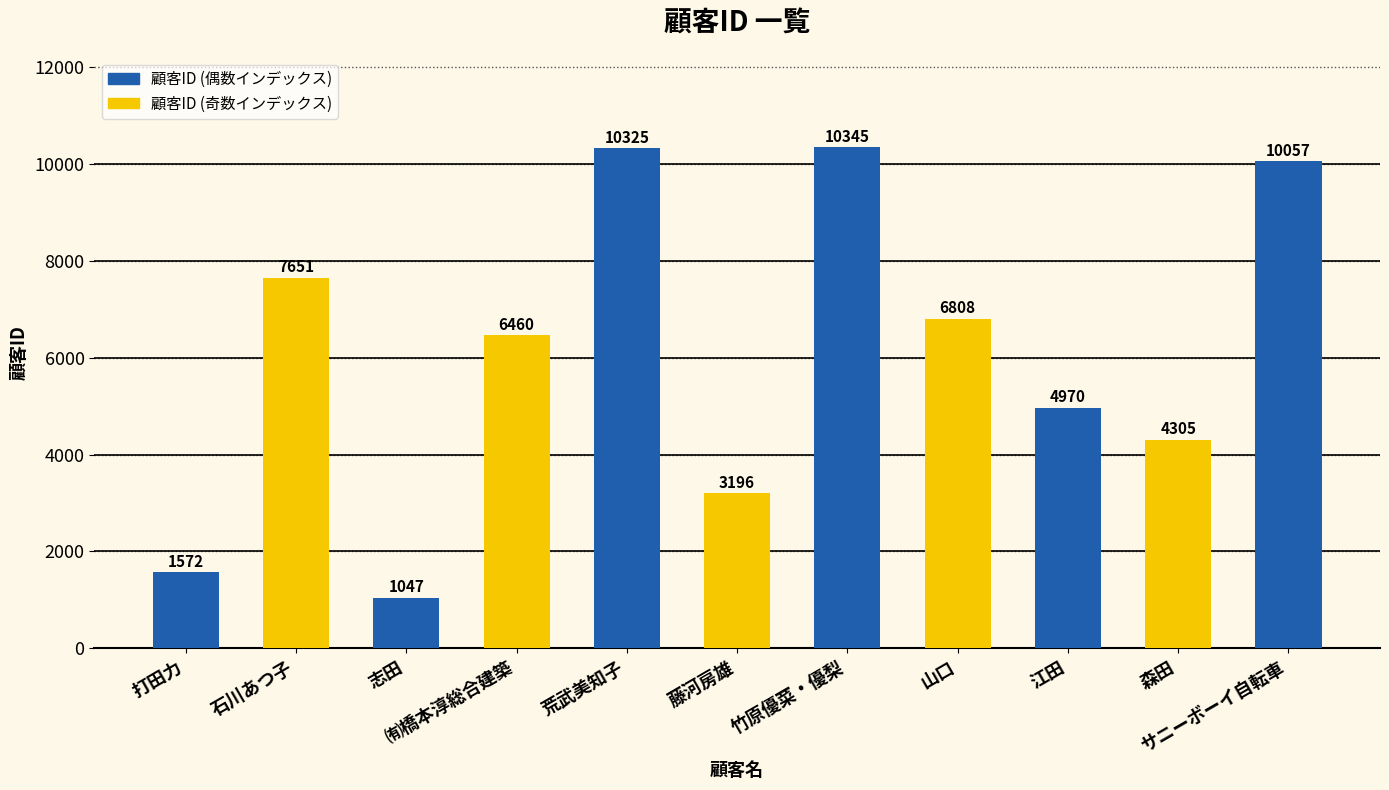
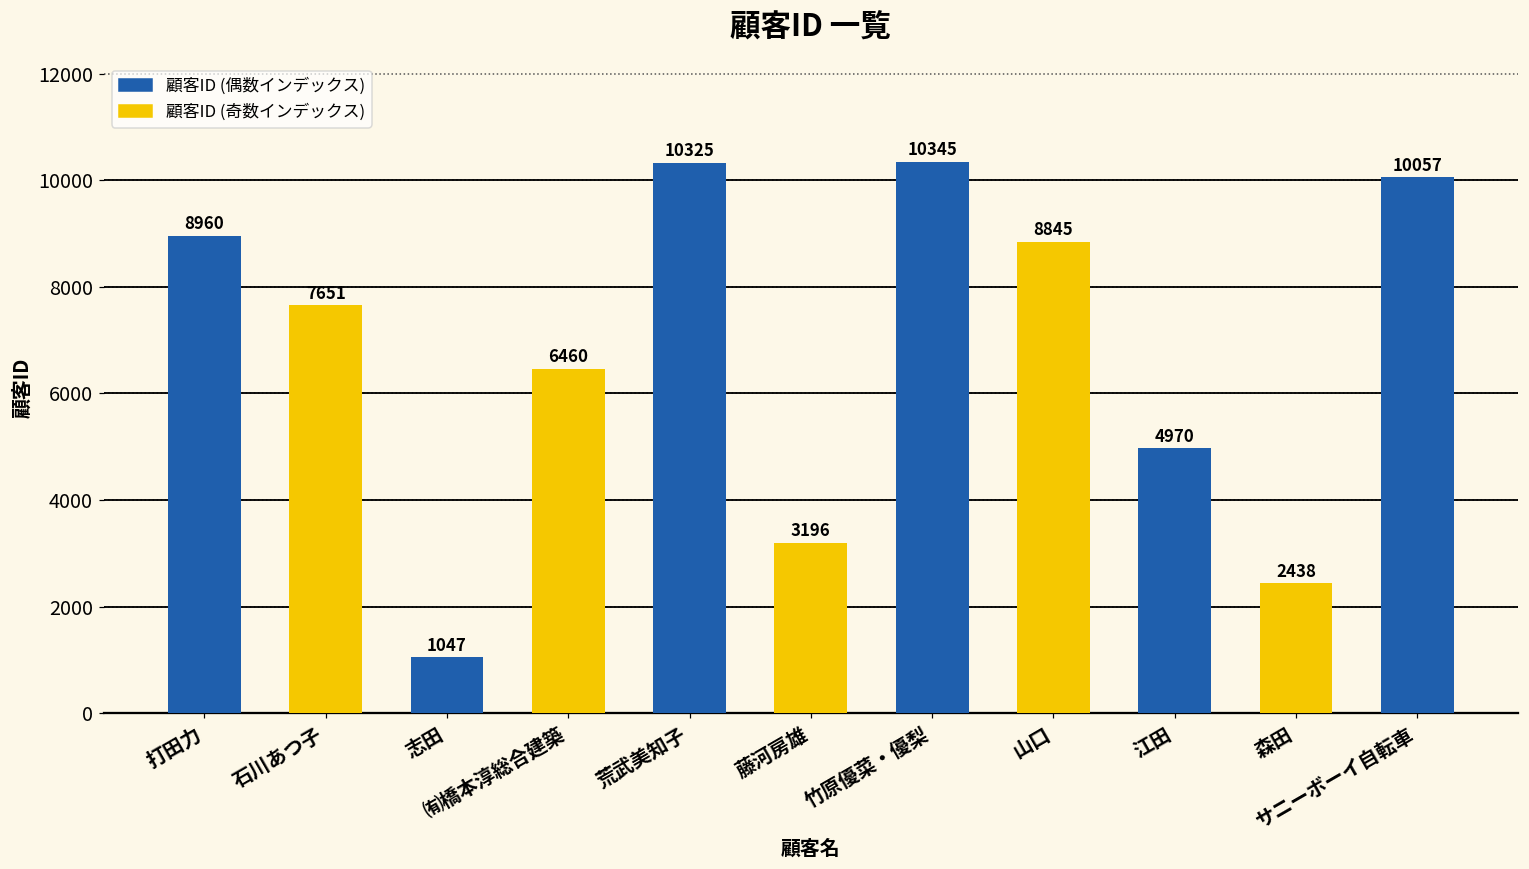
打田力: 1572 -> 8960
山口: 6808 -> 8845
森田: 4305 -> 2438
